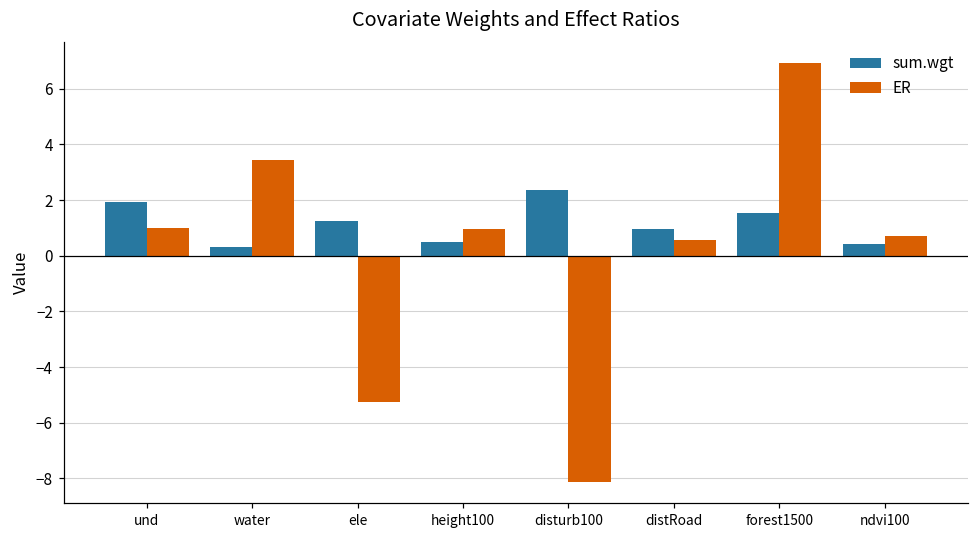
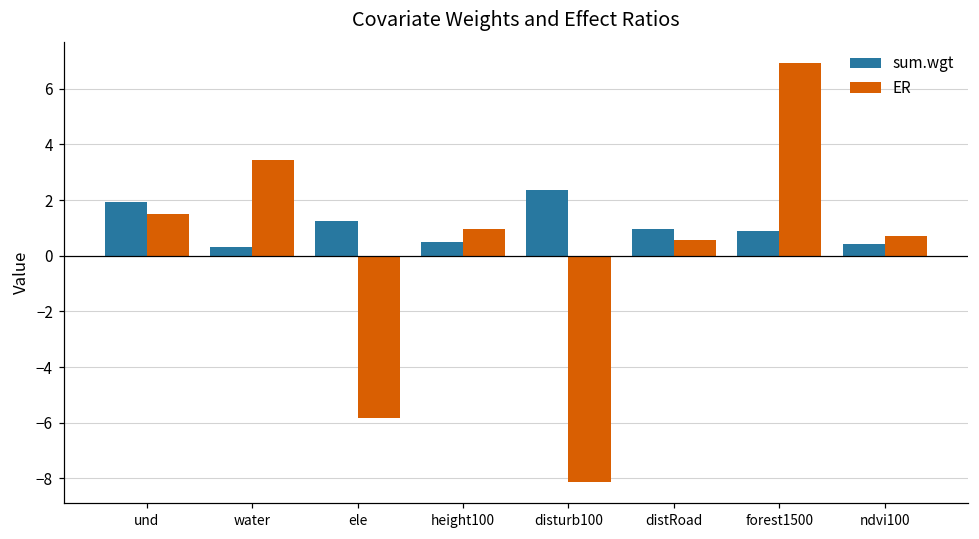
ER, und: 1.0 -> 1.5
ER, ele: -5.3 -> -5.8
sum.wgt, forest1500: 1.5 -> 0.9
